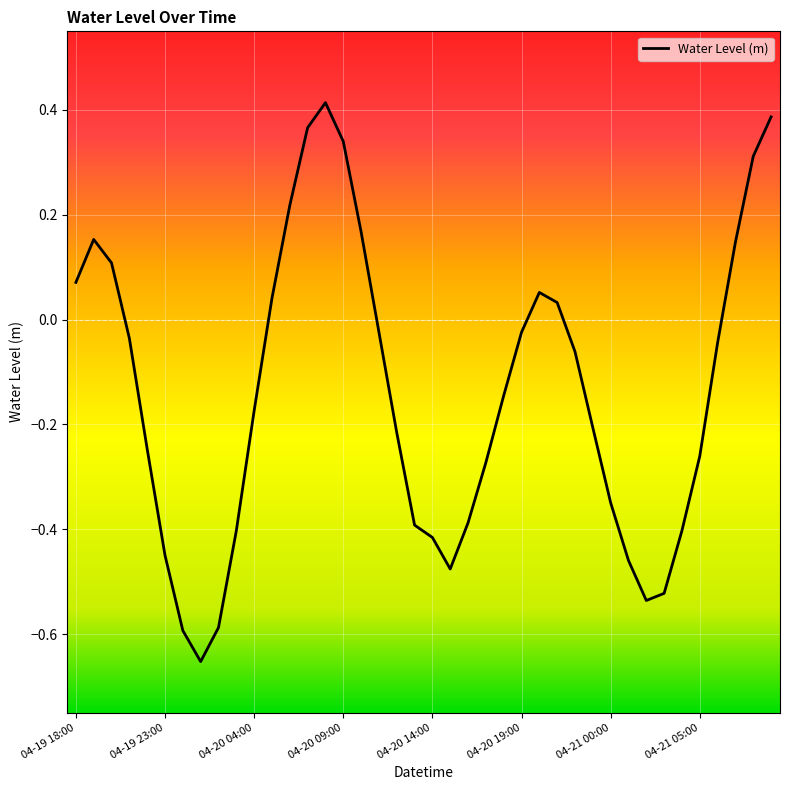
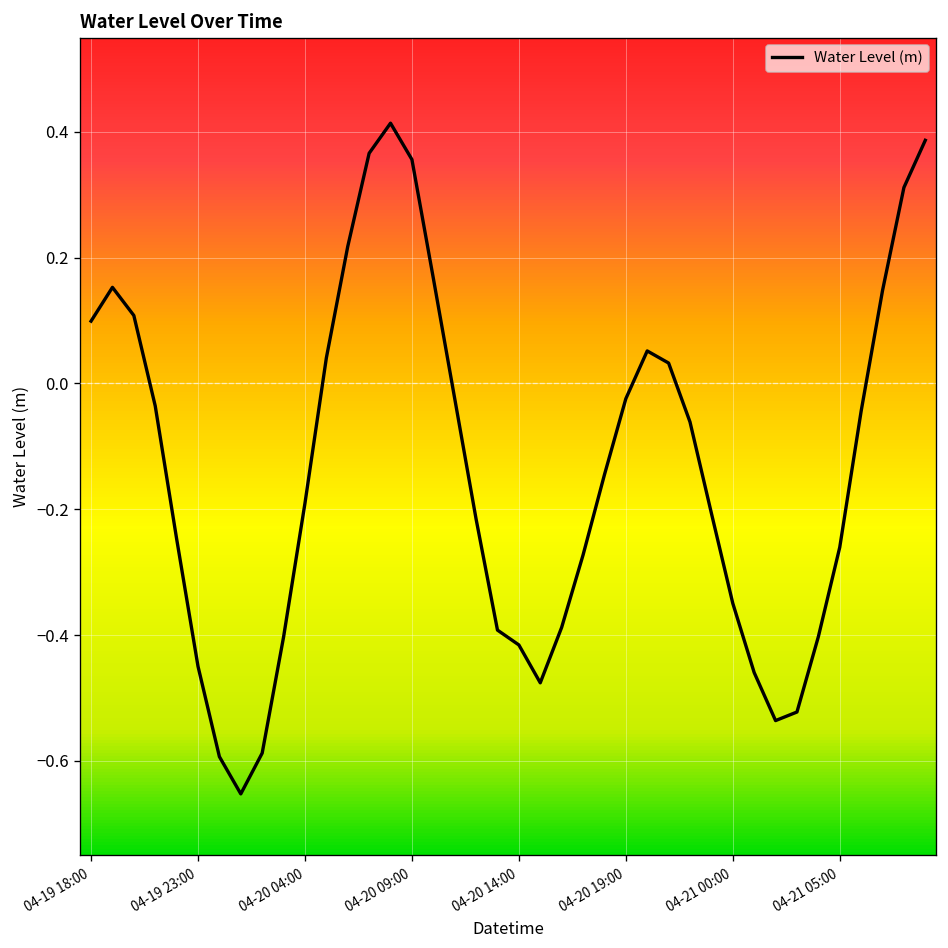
04-19 18:00: 0.07 -> 0.10
04-20 04:00: -0.17 -> -0.19
04-20 09:00: 0.34 -> 0.36
